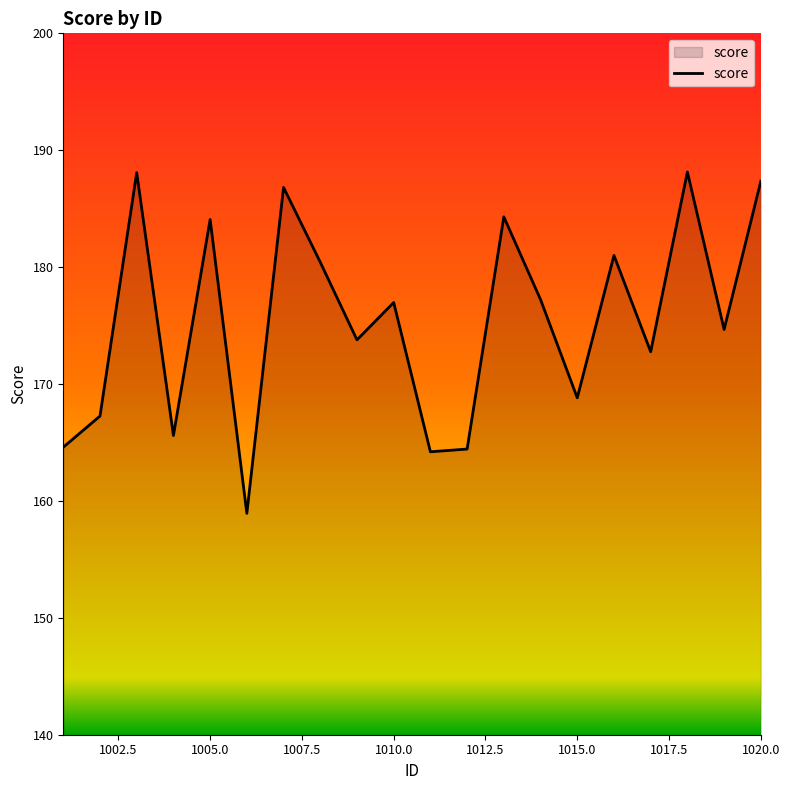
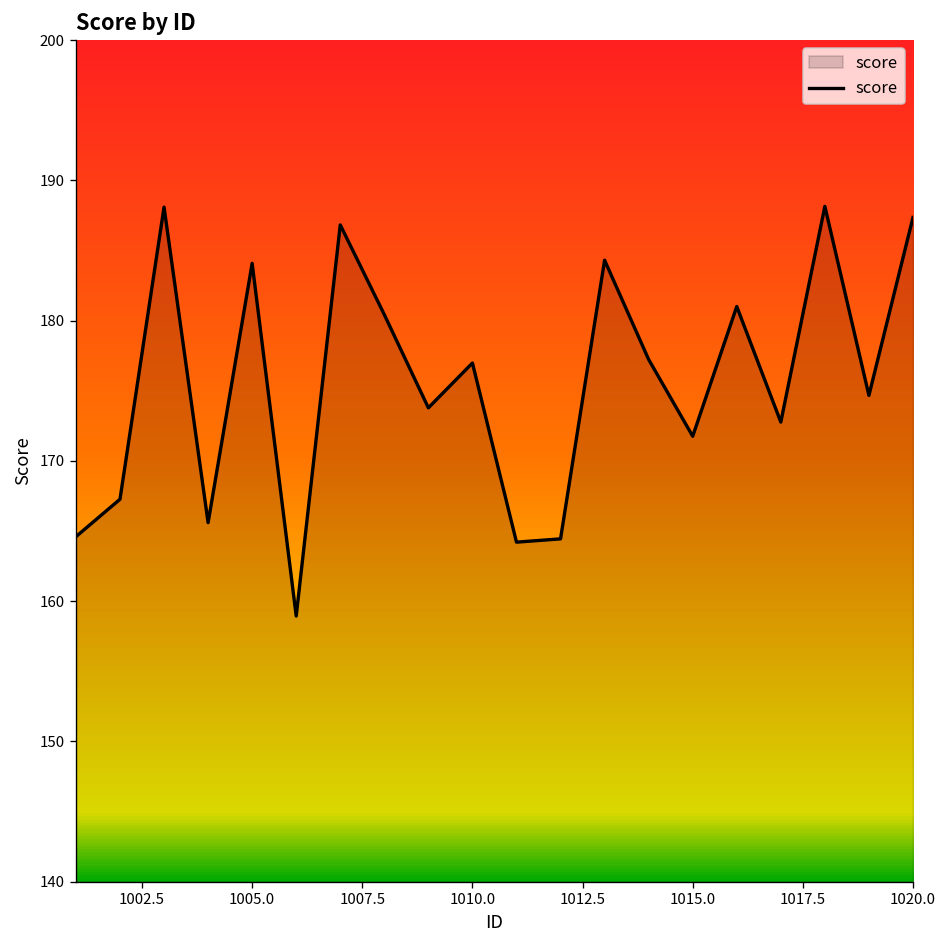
1015.0: 168.8 -> 171.8
